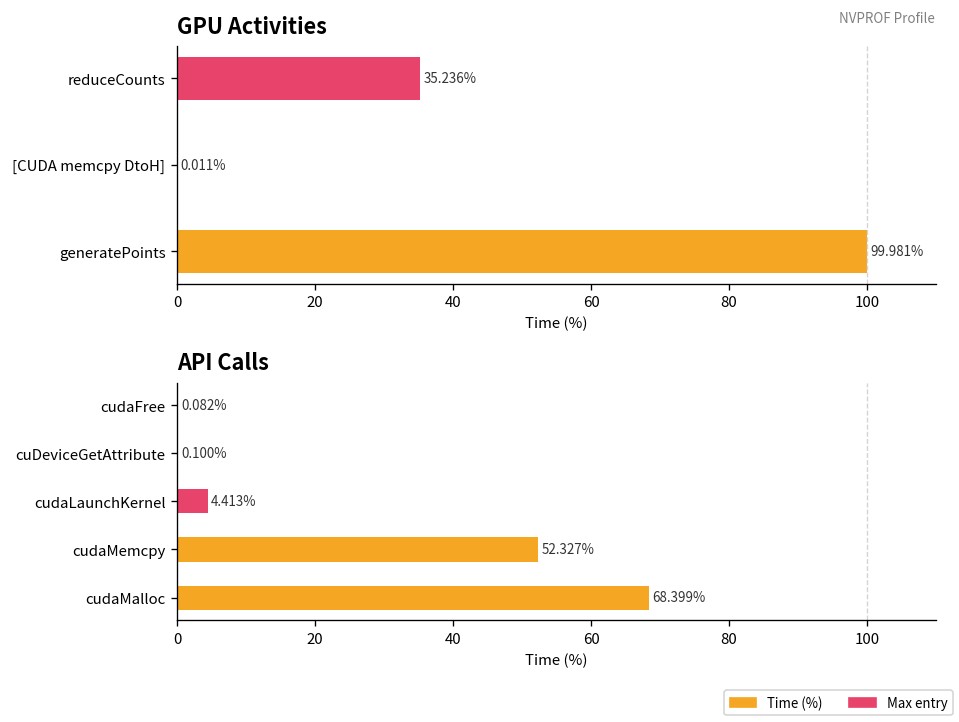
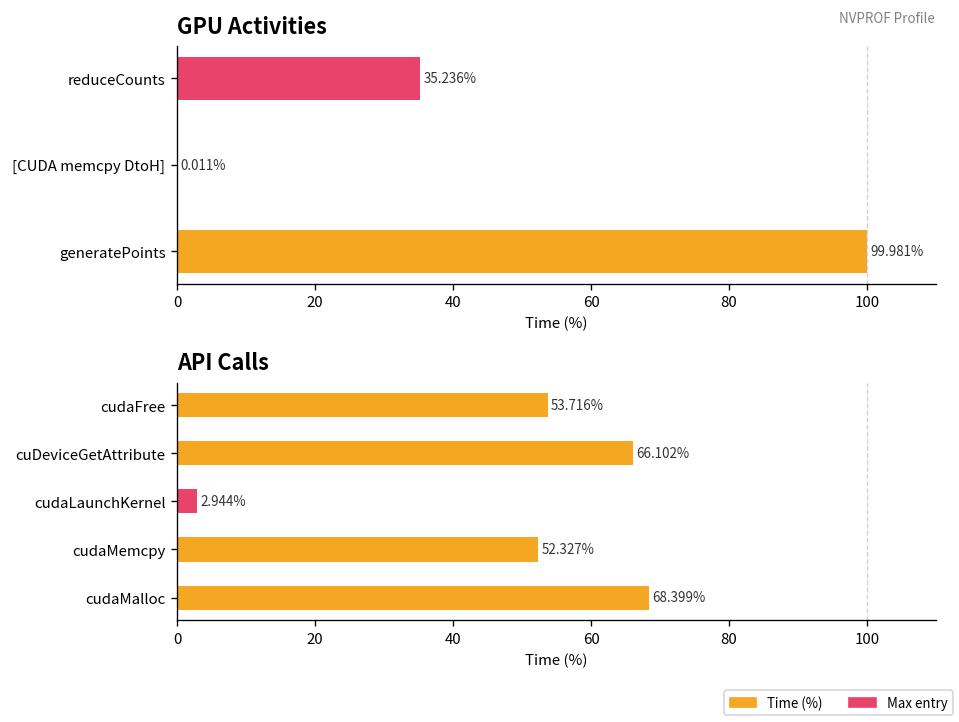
API Calls, cudaFree: 0.082% -> 53.716%
API Calls, cuDeviceGetAttribute: 0.100% -> 66.102%
API Calls, cudaLaunchKernel: 4.413% -> 2.944%
